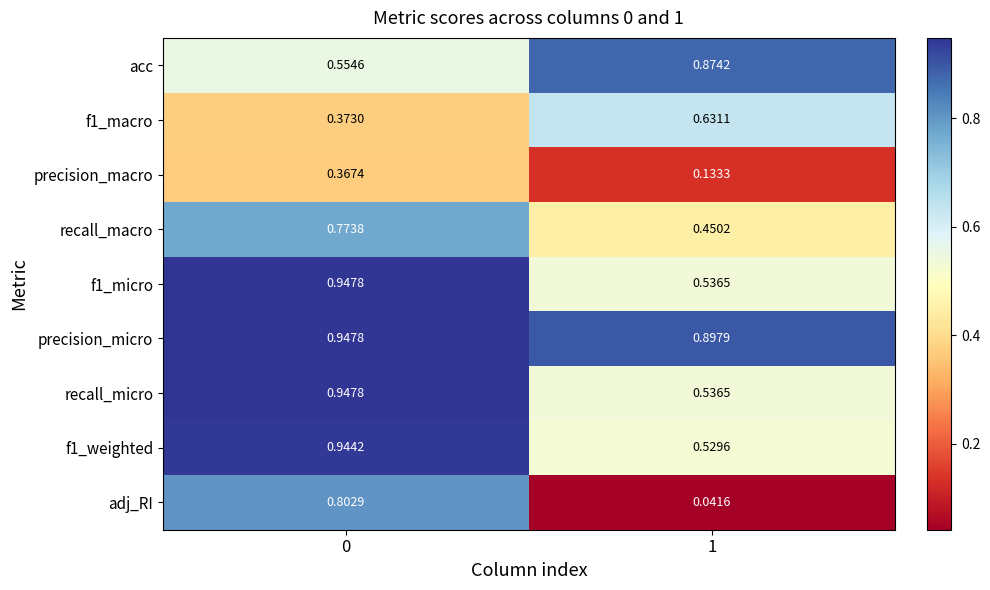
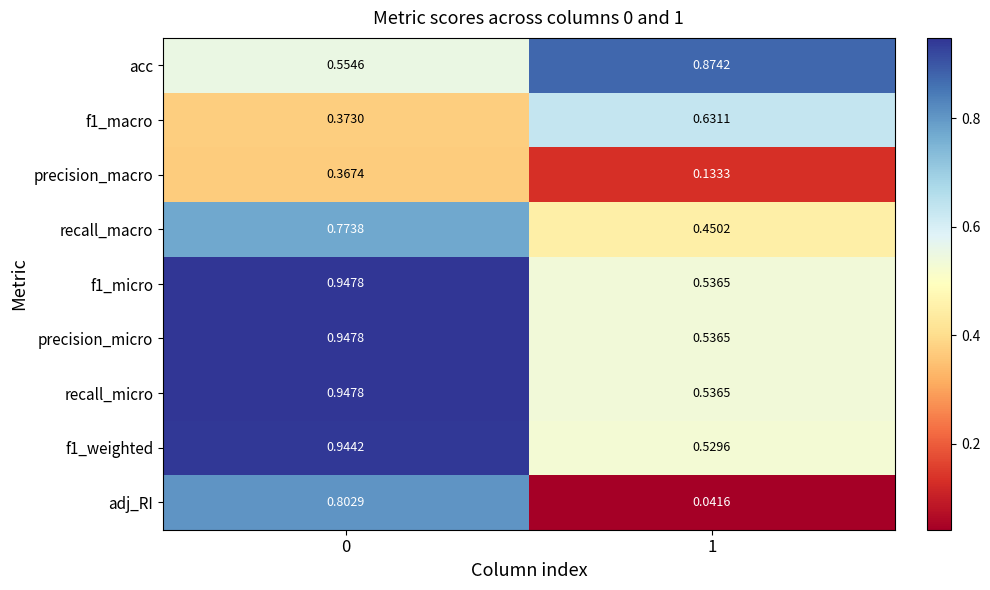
precision_micro, 1: 0.8979 -> 0.5365
